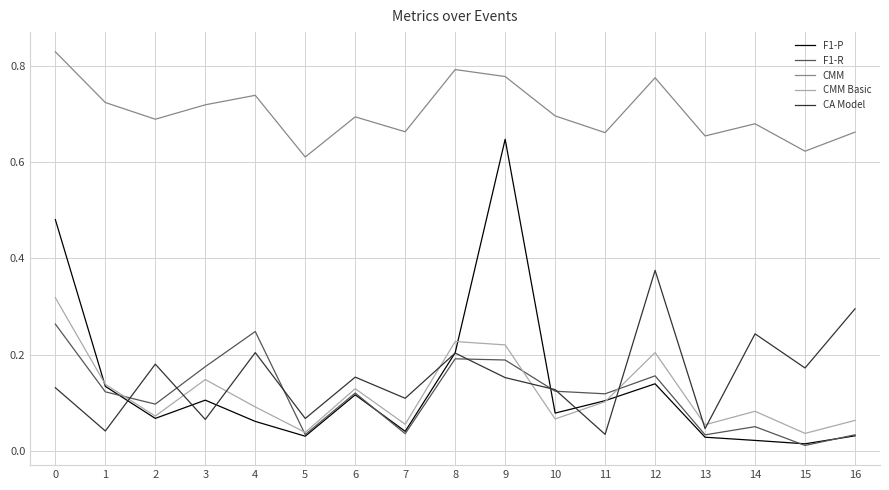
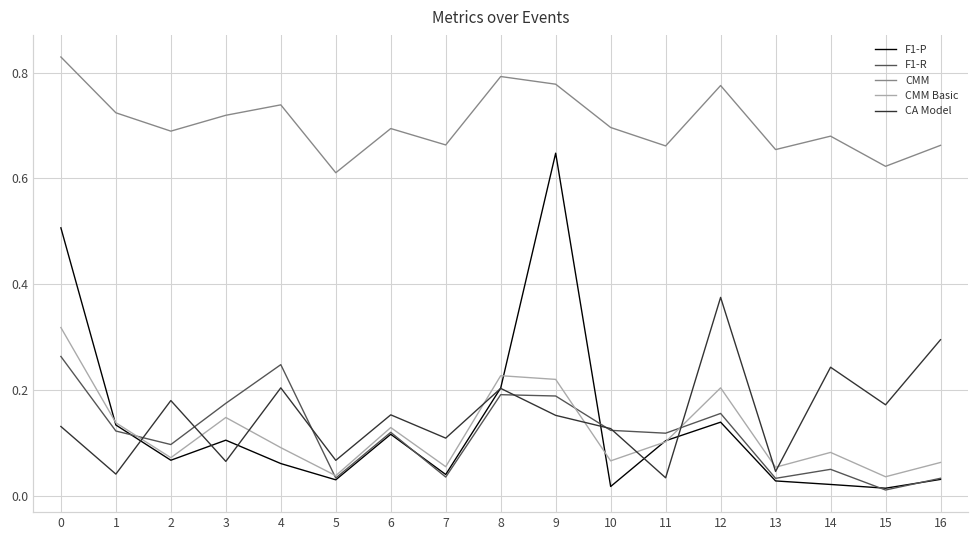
F1-P, 0: 0.48 -> 0.51
F1-P, 10: 0.08 -> 0.02
